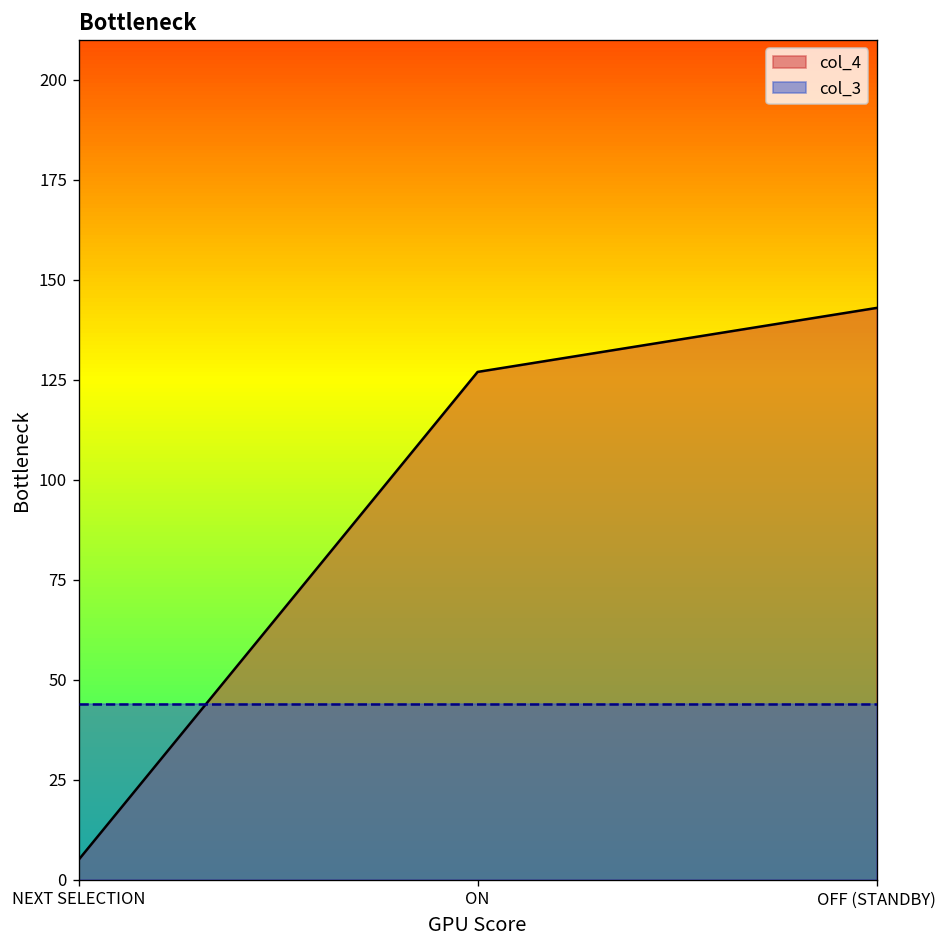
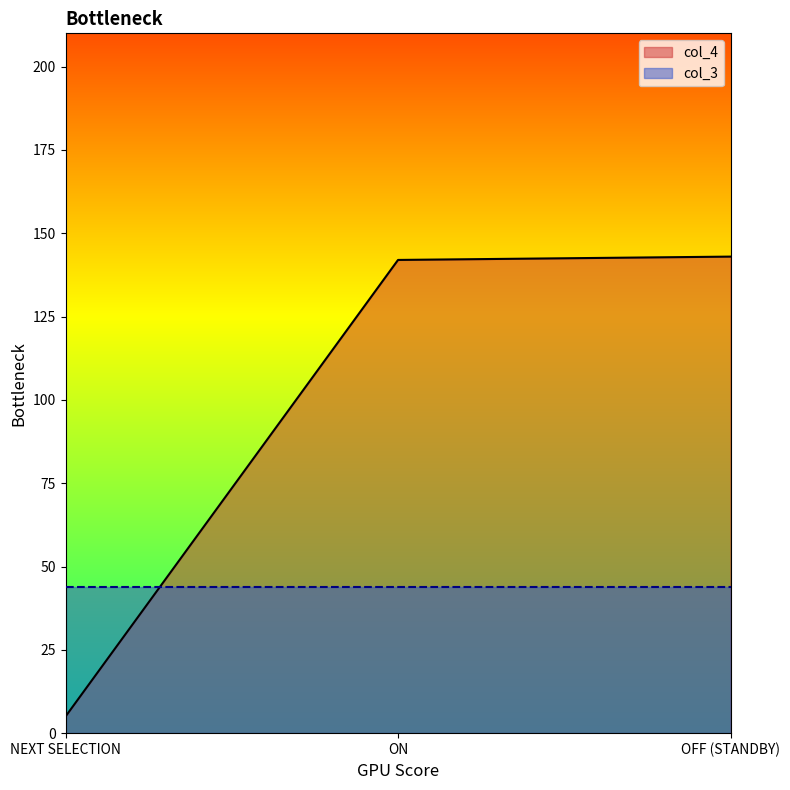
col_4, ON: 127 -> 142
